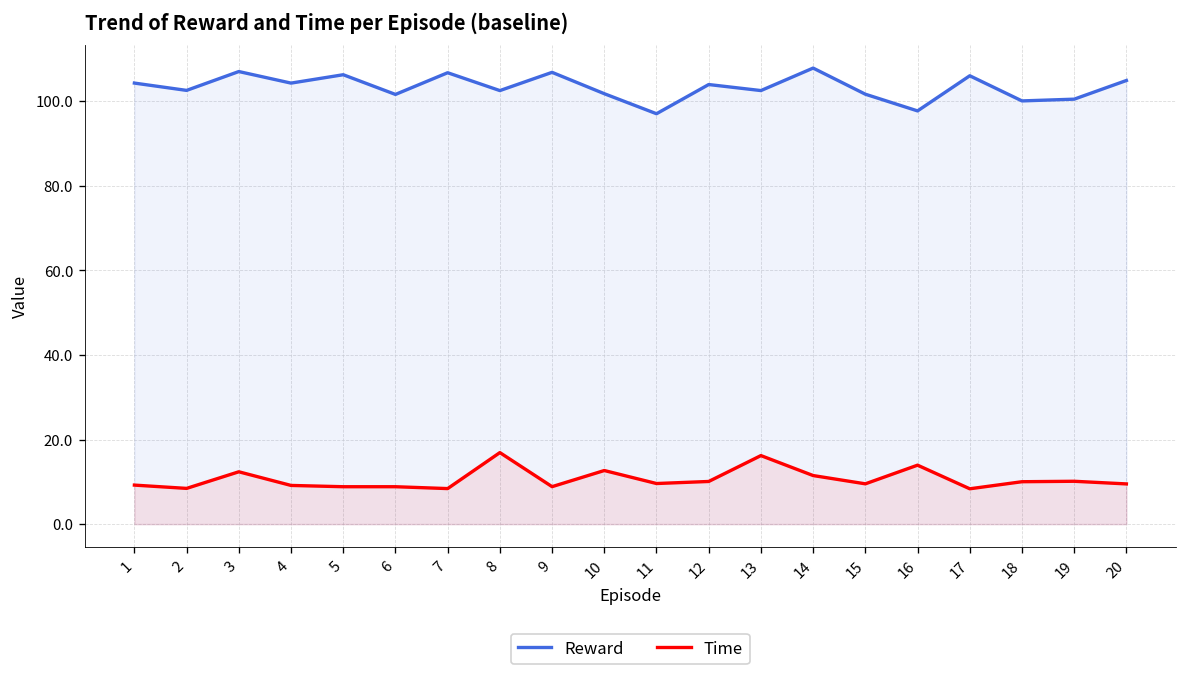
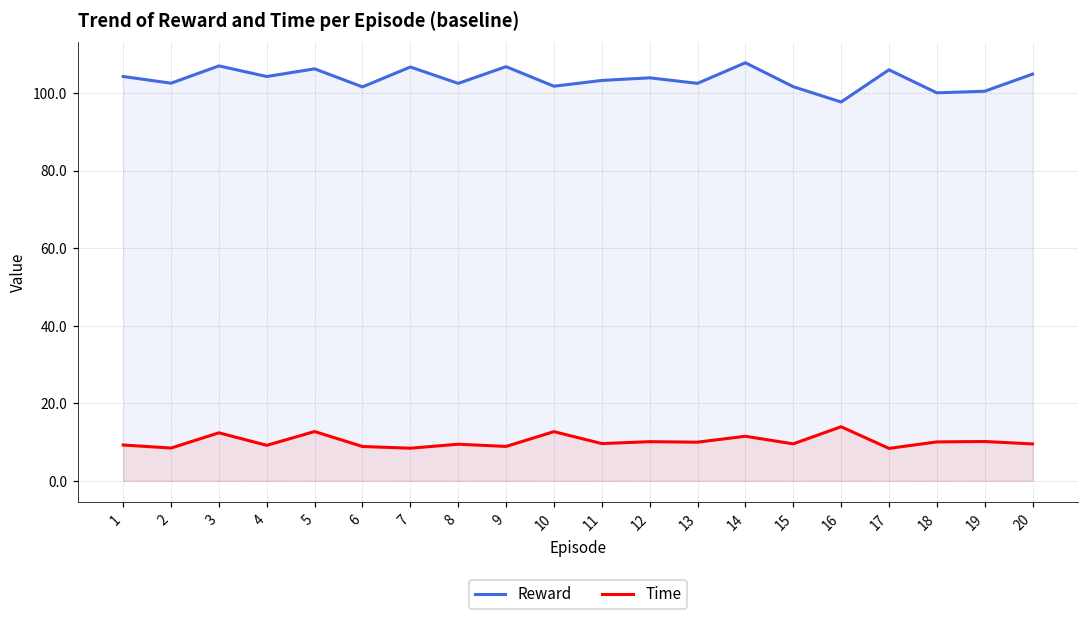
Time, 5: 9 -> 13
Time, 8: 17 -> 9
Reward, 11: 97 -> 103
Time, 13: 16 -> 10
